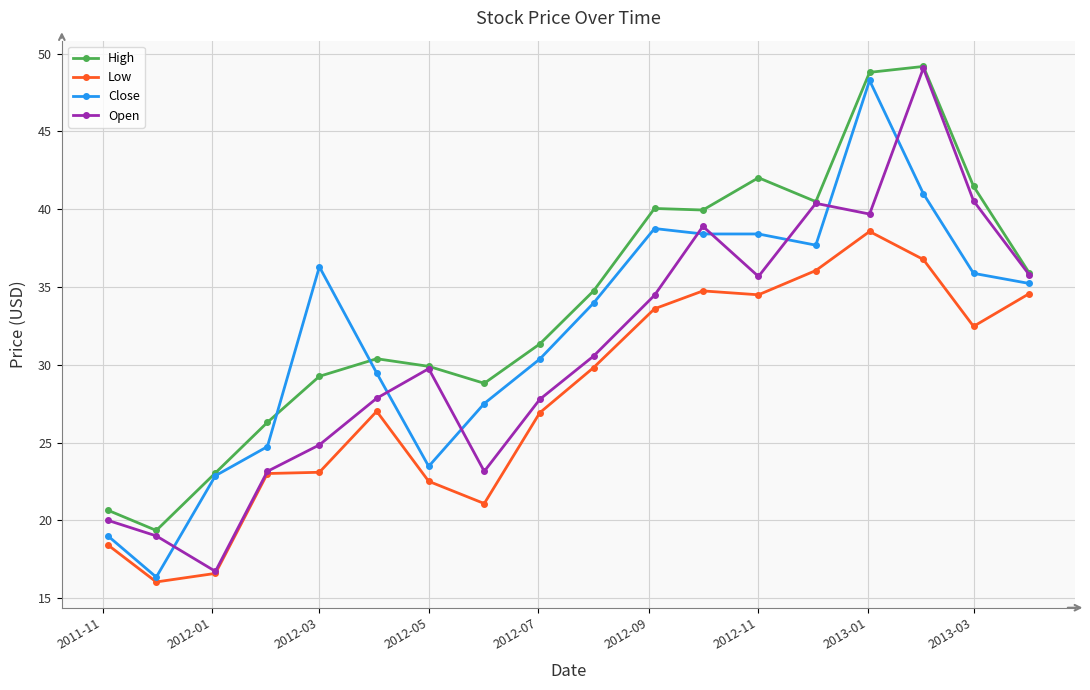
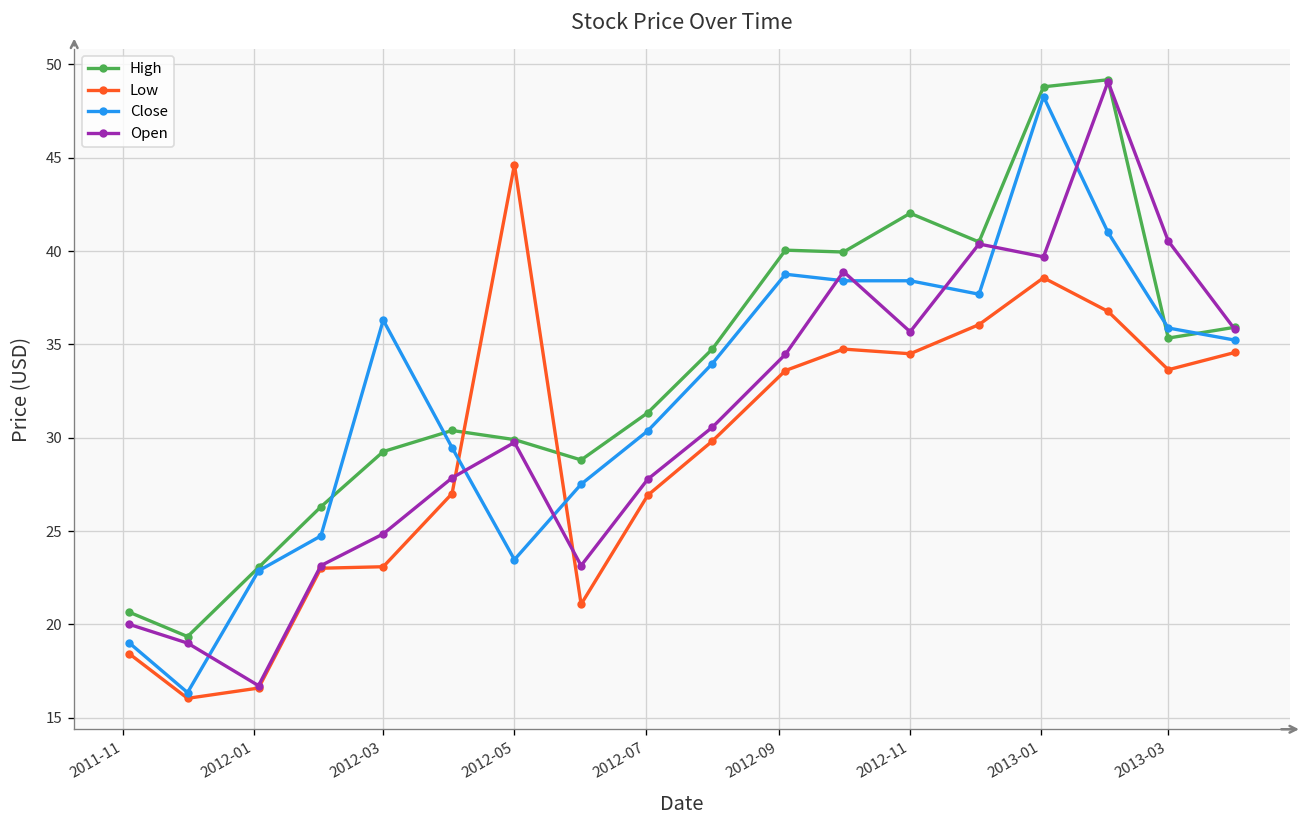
Low, 2012-05: 22.5 -> 44.6
High, 2013-03: 41.5 -> 35.3
Low, 2013-03: 32.5 -> 33.6
